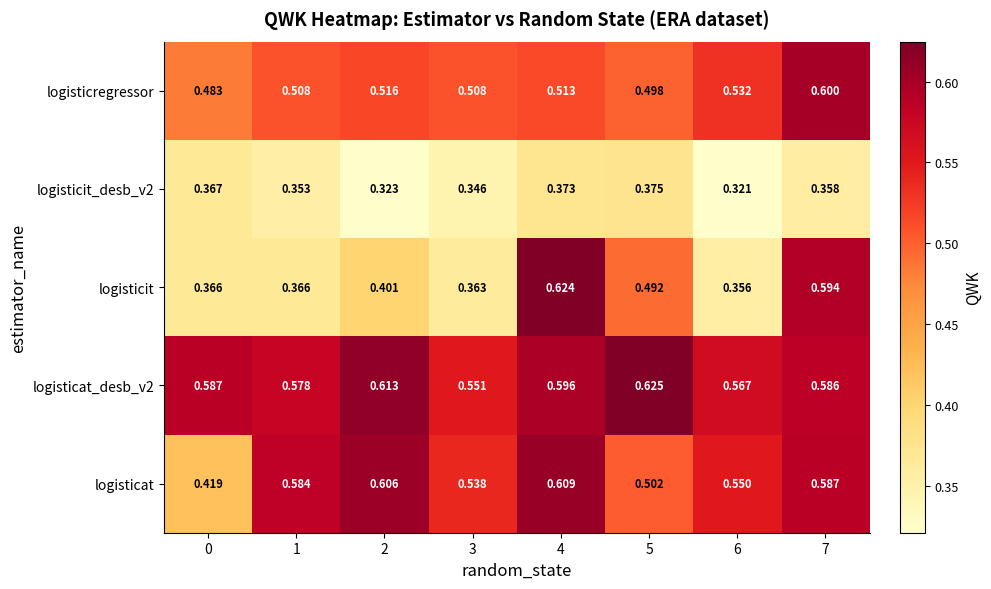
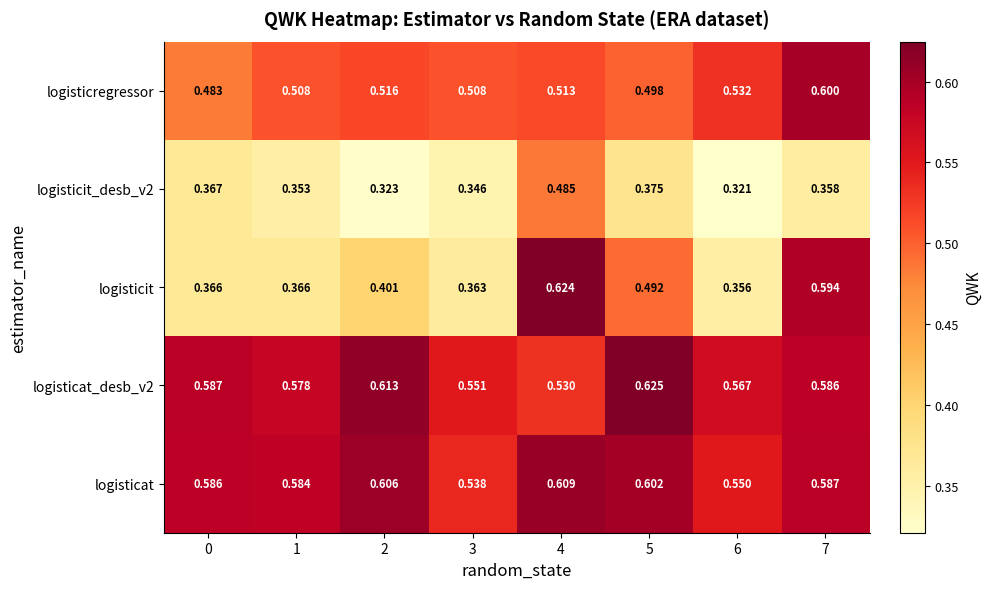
logisticit_desb_v2, 4: 0.373 -> 0.485
logisticat_desb_v2, 4: 0.596 -> 0.530
logisticat, 0: 0.419 -> 0.586
logisticat, 5: 0.502 -> 0.602
